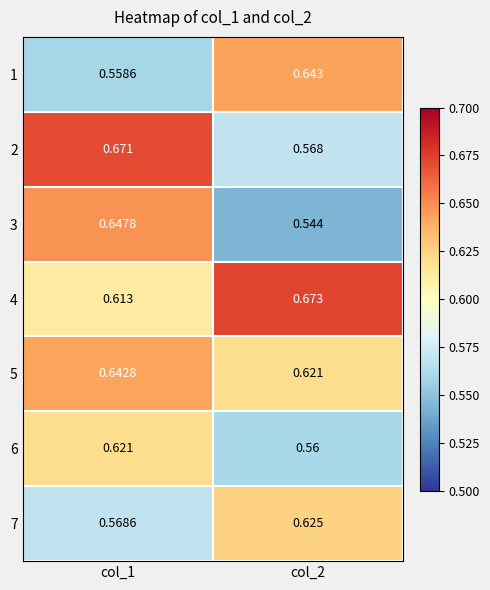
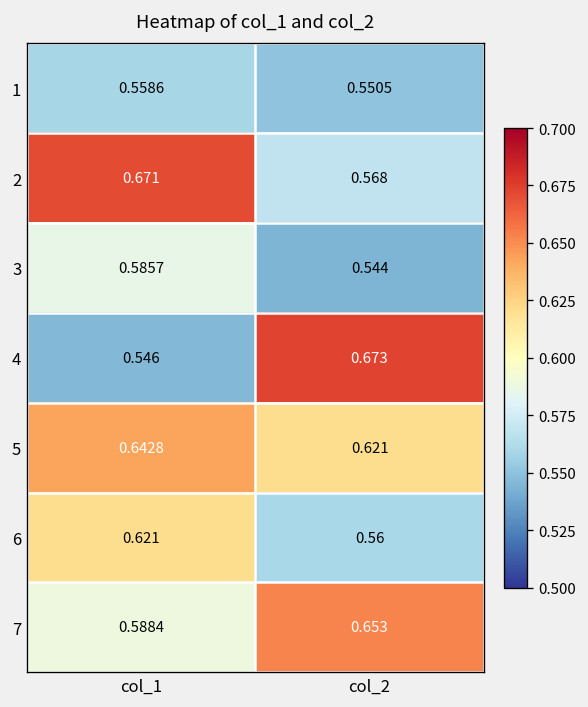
1, col_2: 0.643 -> 0.5505
3, col_1: 0.6478 -> 0.5857
4, col_1: 0.613 -> 0.546
7, col_1: 0.5686 -> 0.5884
7, col_2: 0.625 -> 0.653
